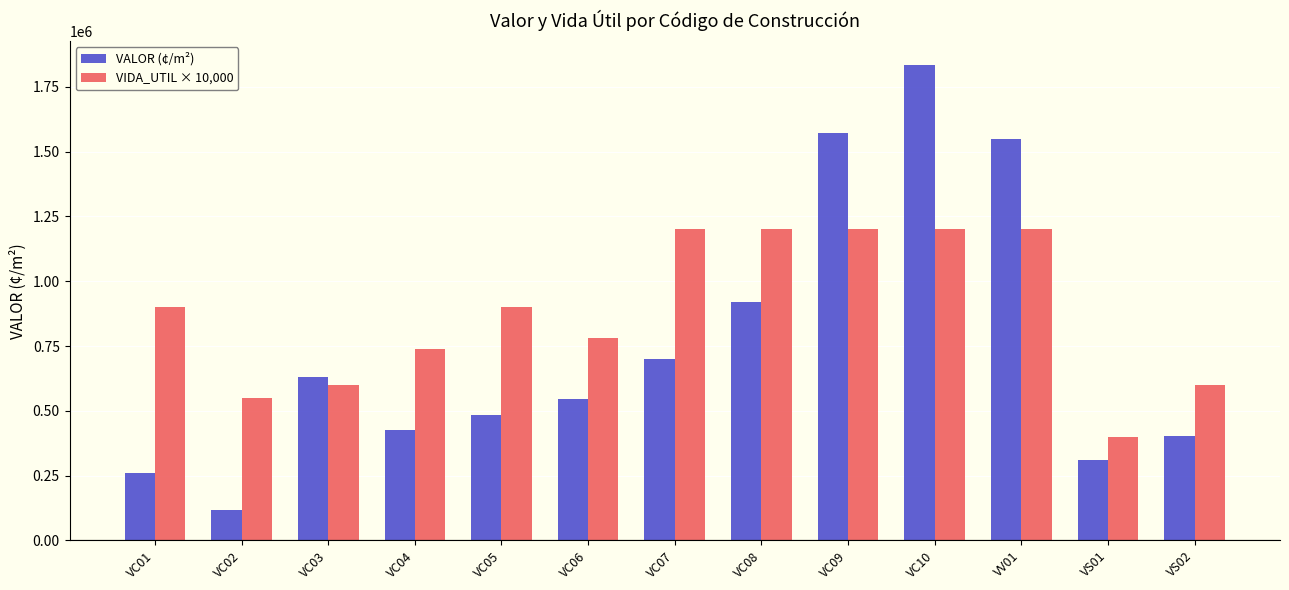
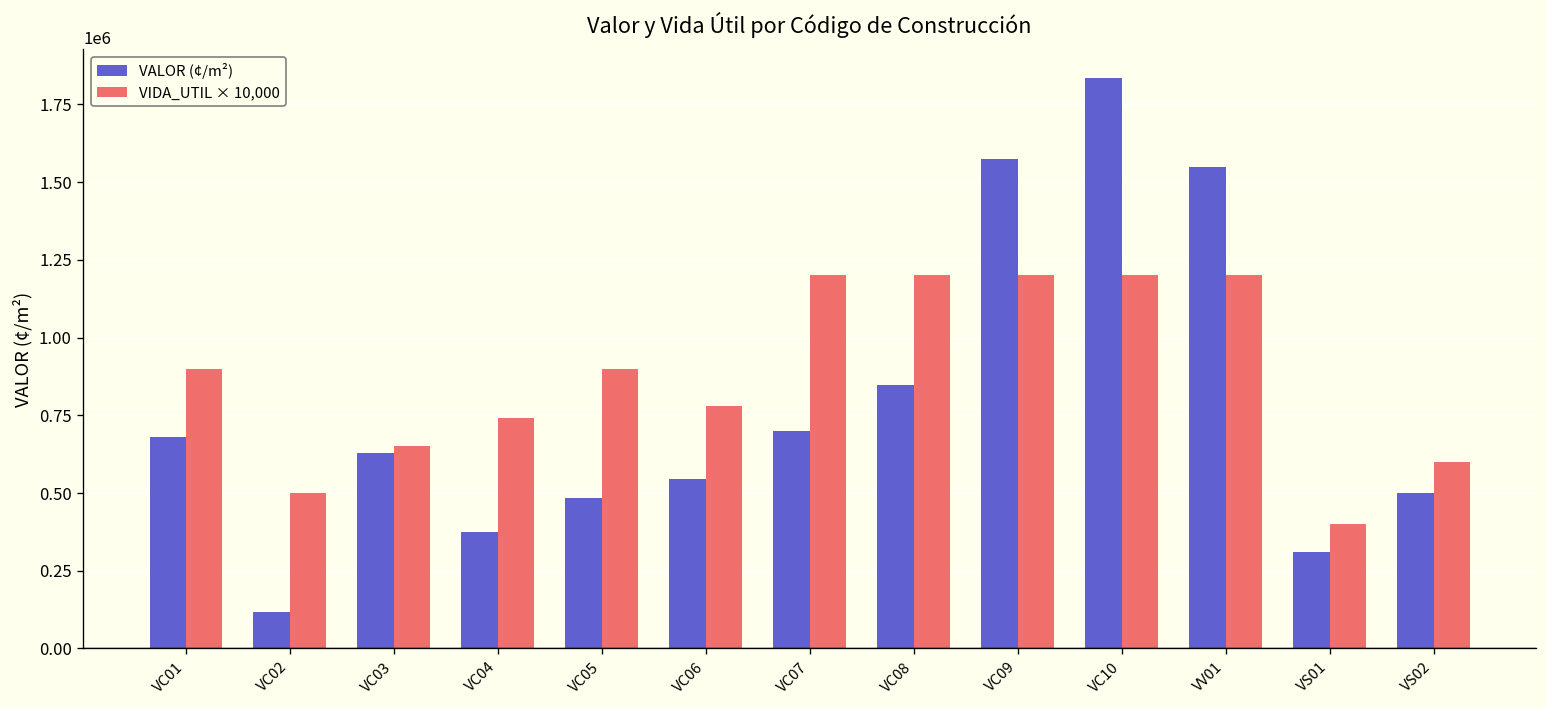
VALOR (¢/m²), VC01: 260000 -> 680000
VIDA_UTIL × 10,000, VC02: 550000 -> 500000
VIDA_UTIL × 10,000, VC03: 600000 -> 650000
VALOR (¢/m²), VC04: 430000 -> 370000
VALOR (¢/m²), VC08: 920000 -> 850000
VALOR (¢/m²), VS02: 400000 -> 500000
